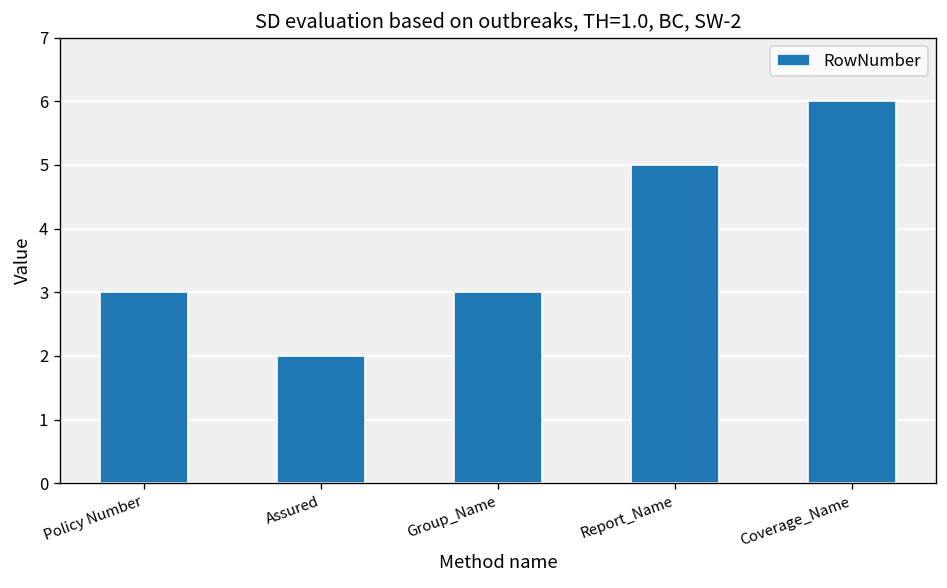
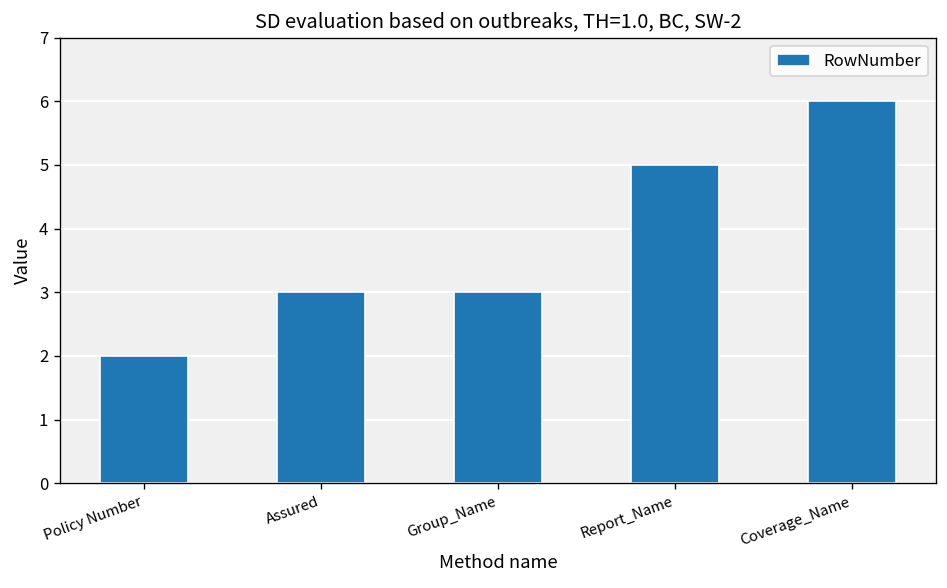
Policy Number: 3 -> 2
Assured: 2 -> 3
